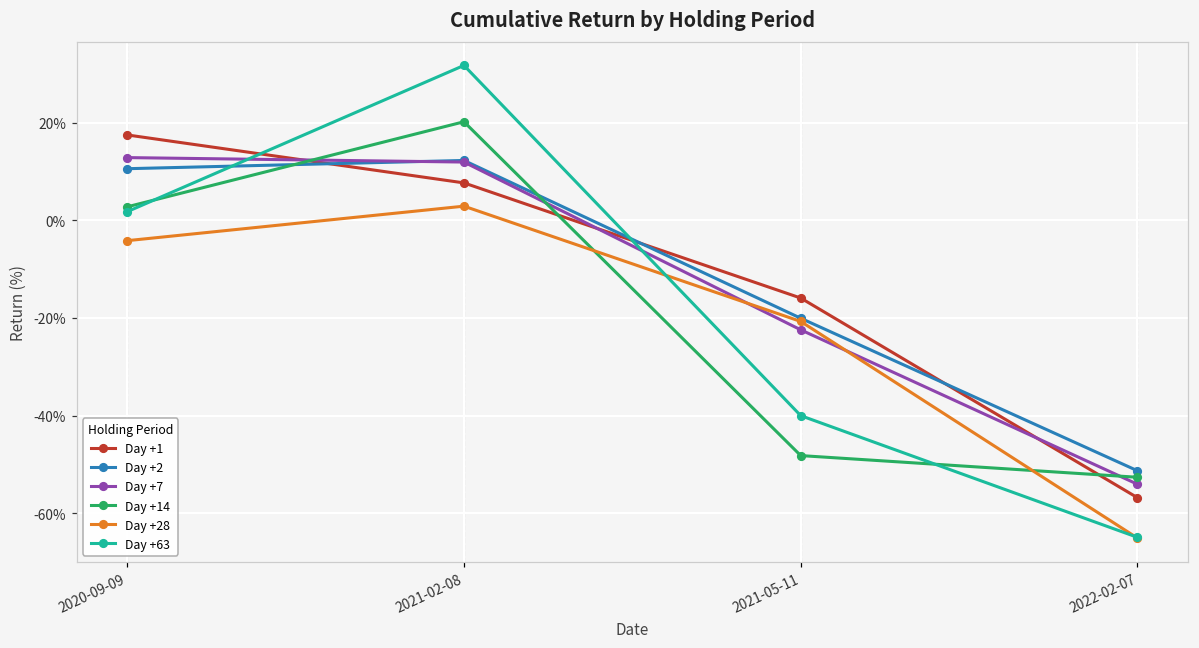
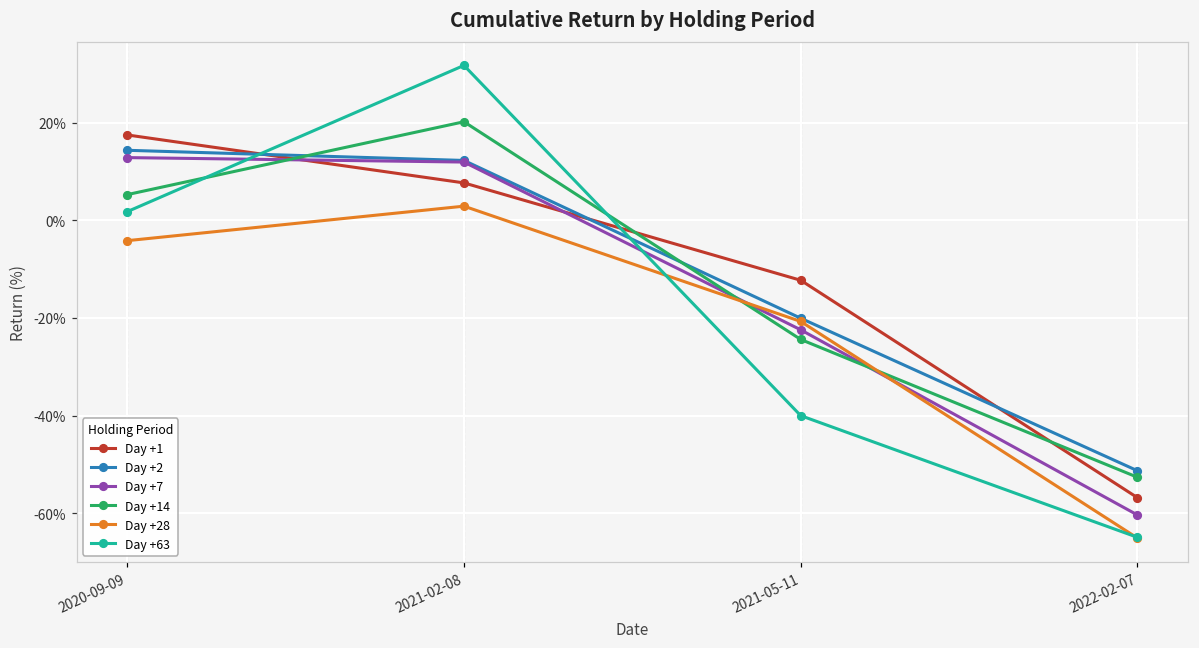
Day +2, 2020-09-09: 11% -> 14%
Day +14, 2020-09-09: 3% -> 5%
Day +1, 2021-05-11: -16% -> -12%
Day +14, 2021-05-11: -48% -> -24%
Day +7, 2022-02-07: -54% -> -60%
